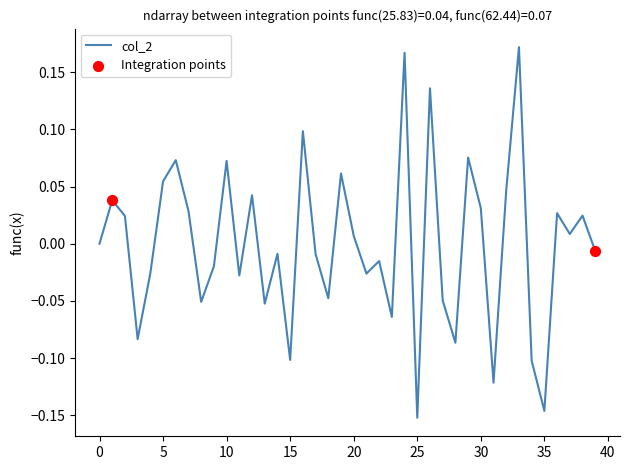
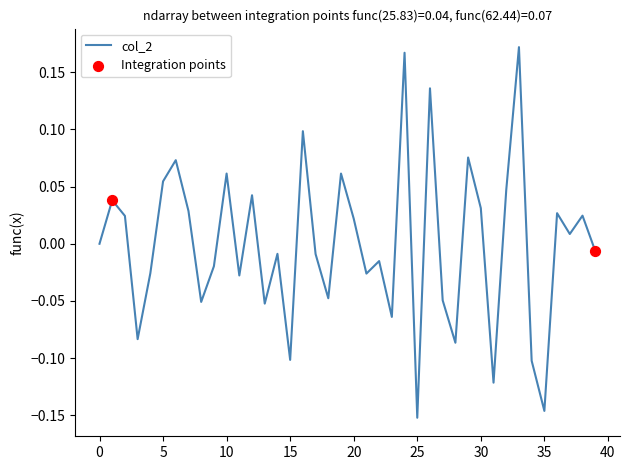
col_2, 10: 0.072 -> 0.061
col_2, 20: 0.007 -> 0.022
